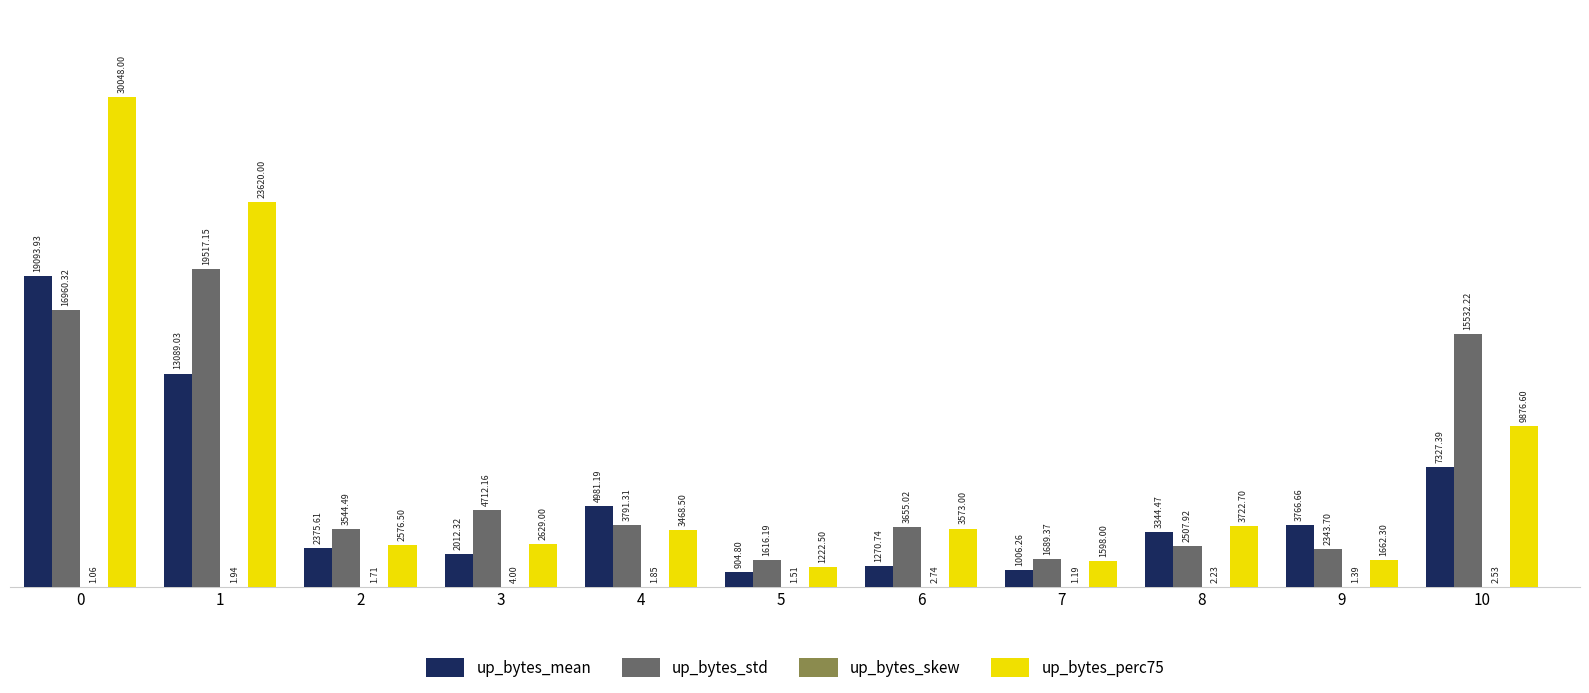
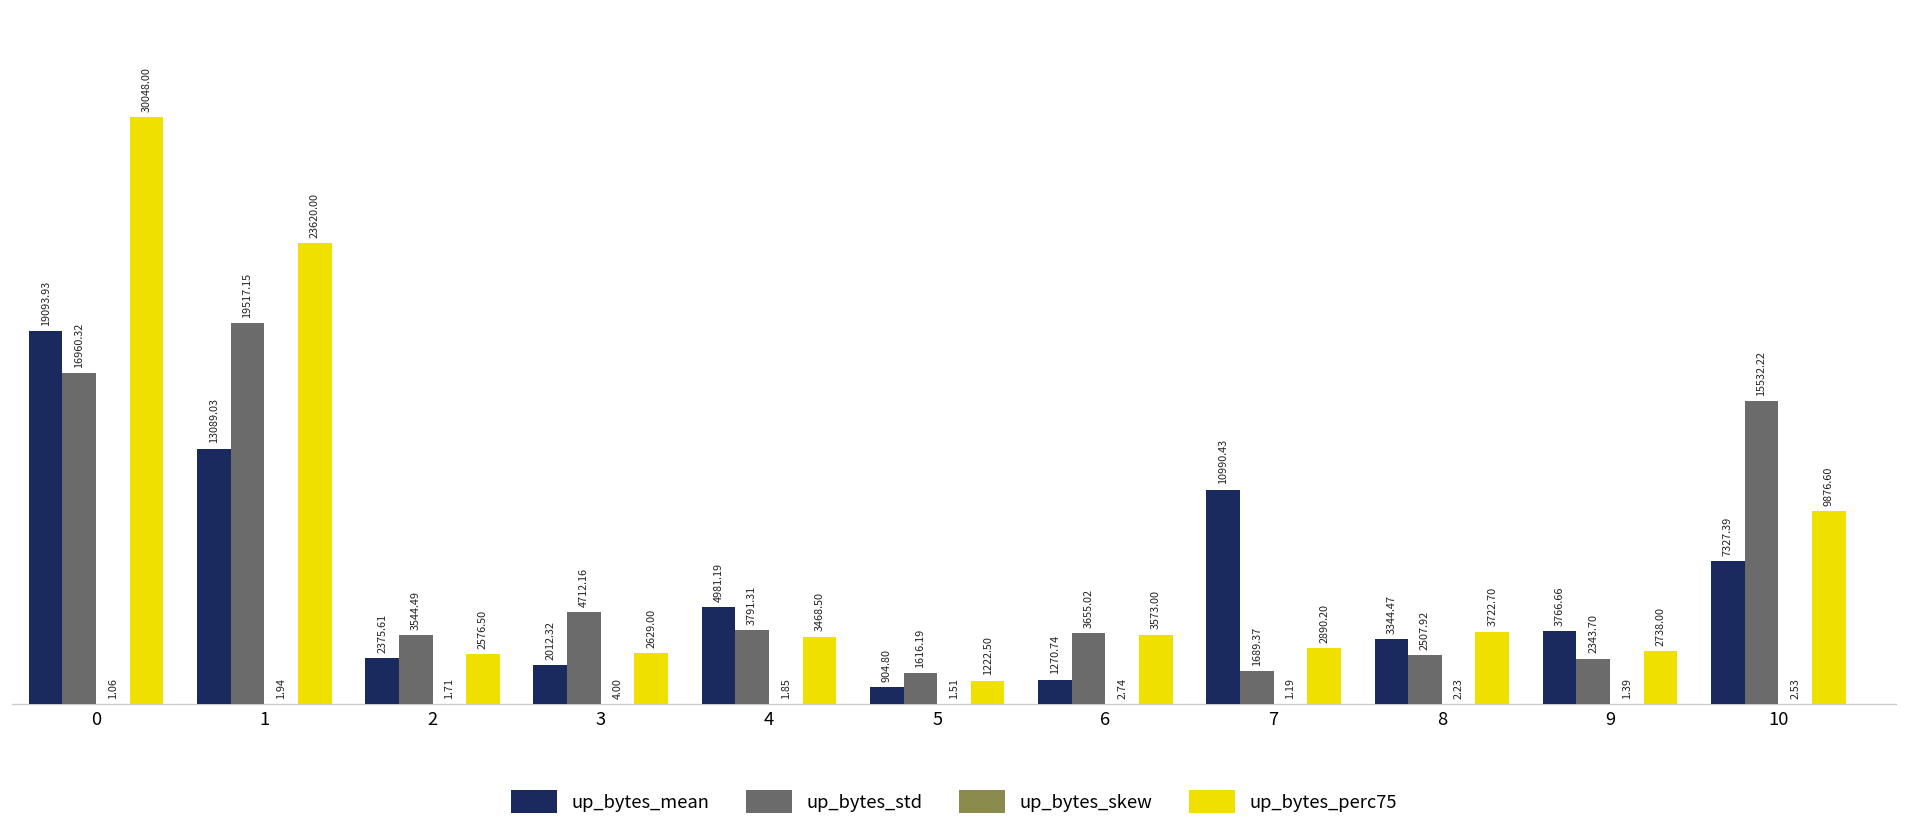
up_bytes_mean, 7: 1006.26 -> 10990.43
up_bytes_perc75, 7: 1598.00 -> 2890.20
up_bytes_perc75, 9: 1662.30 -> 2738.00
